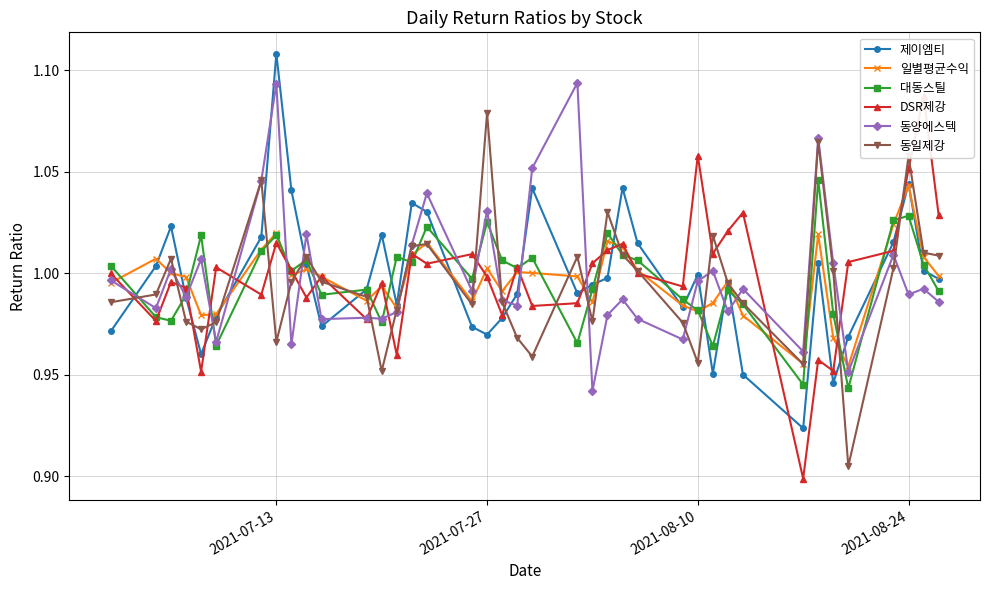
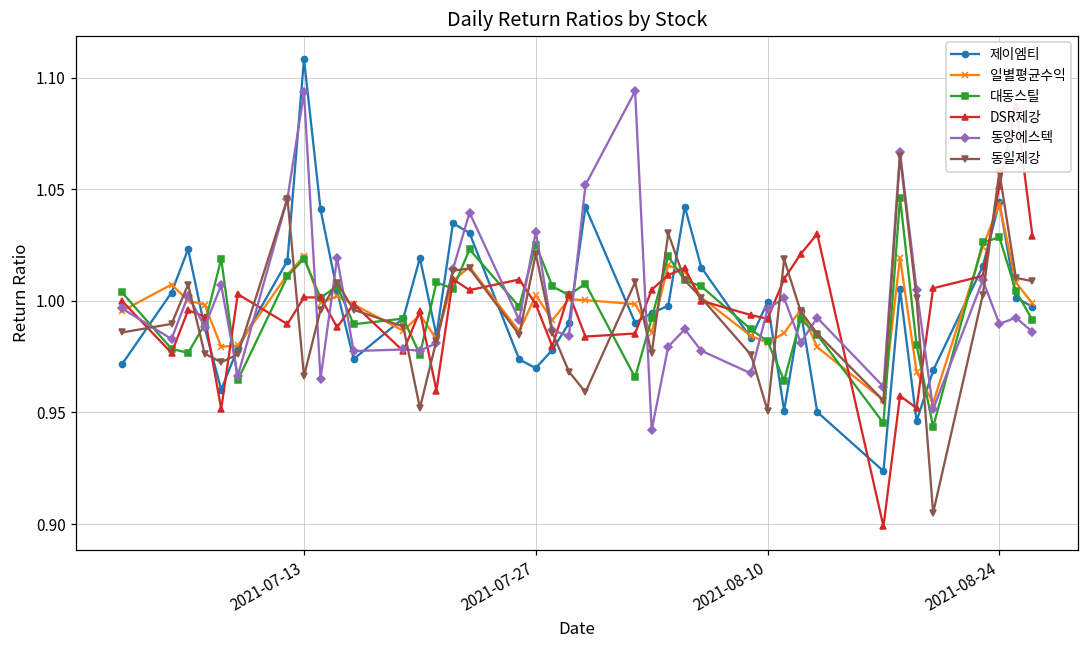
DSR제강, 2021-07-13: 1.015 -> 1.002
동일제강, 2021-07-27: 1.079 -> 1.021
DSR제강, 2021-08-10: 1.058 -> 0.992
동일제강, 2021-08-10: 0.956 -> 0.951
